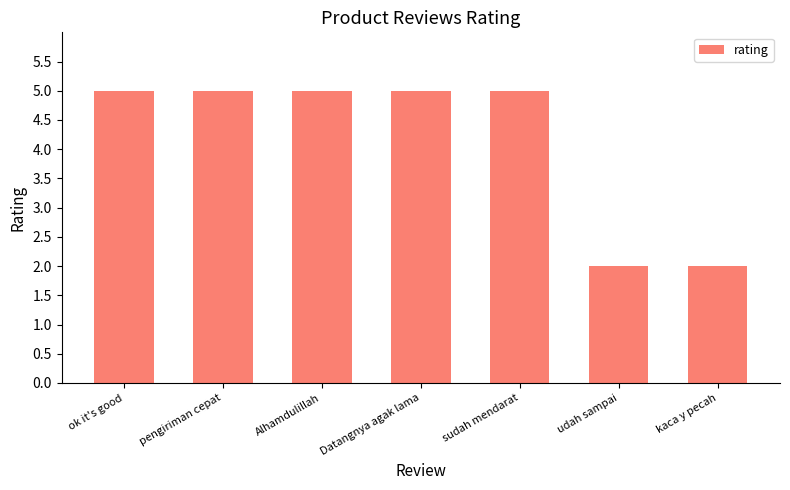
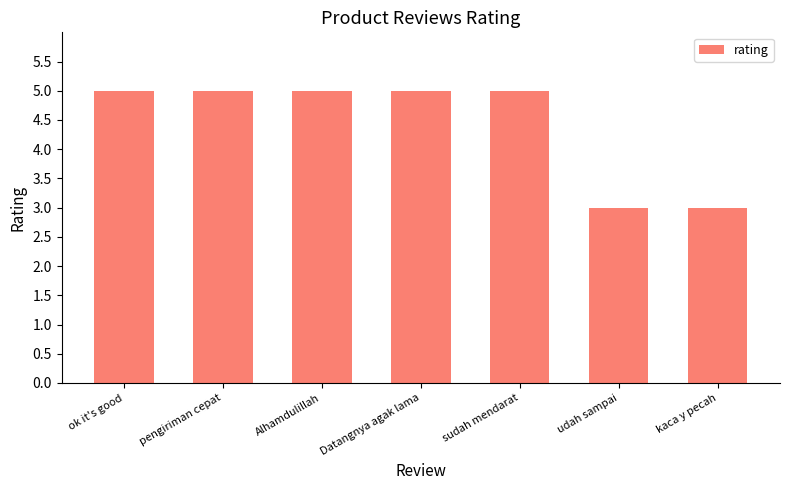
udah sampai: 2 -> 3
kaca y pecah: 2 -> 3
